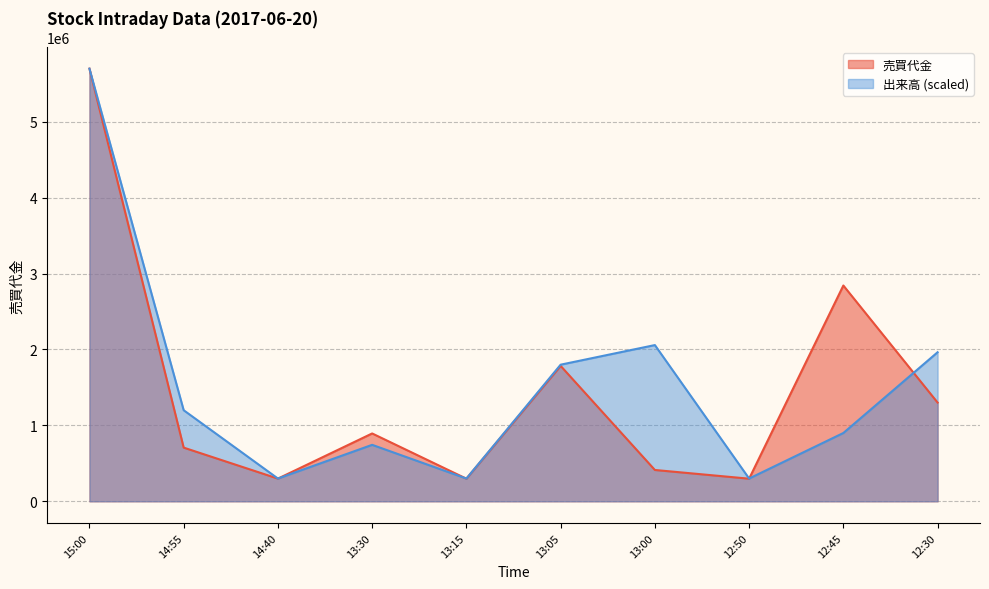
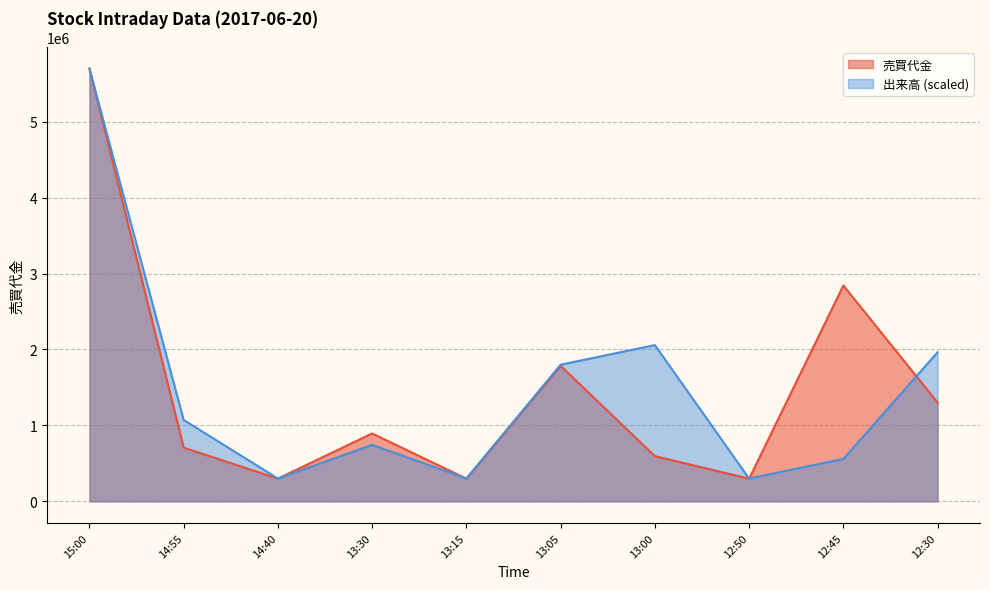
出来高 (scaled), 14:55: 1200000 -> 1100000
売買代金, 13:00: 400000 -> 600000
出来高 (scaled), 12:45: 900000 -> 600000
